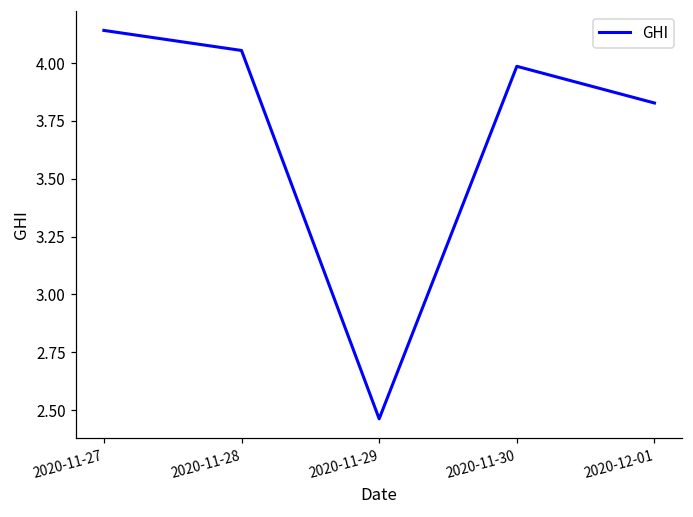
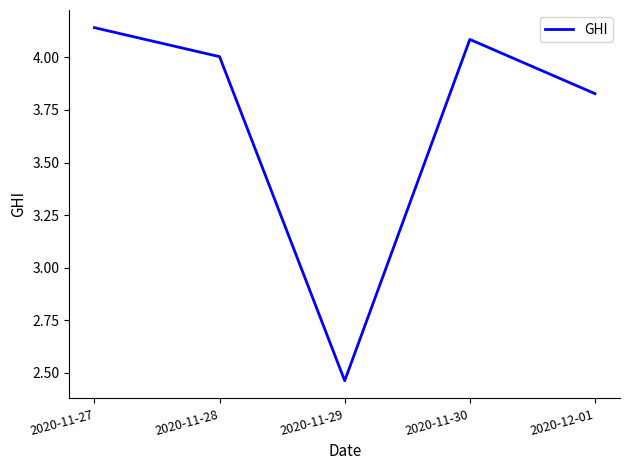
2020-11-28: 4.05 -> 4.00
2020-11-30: 3.99 -> 4.09
